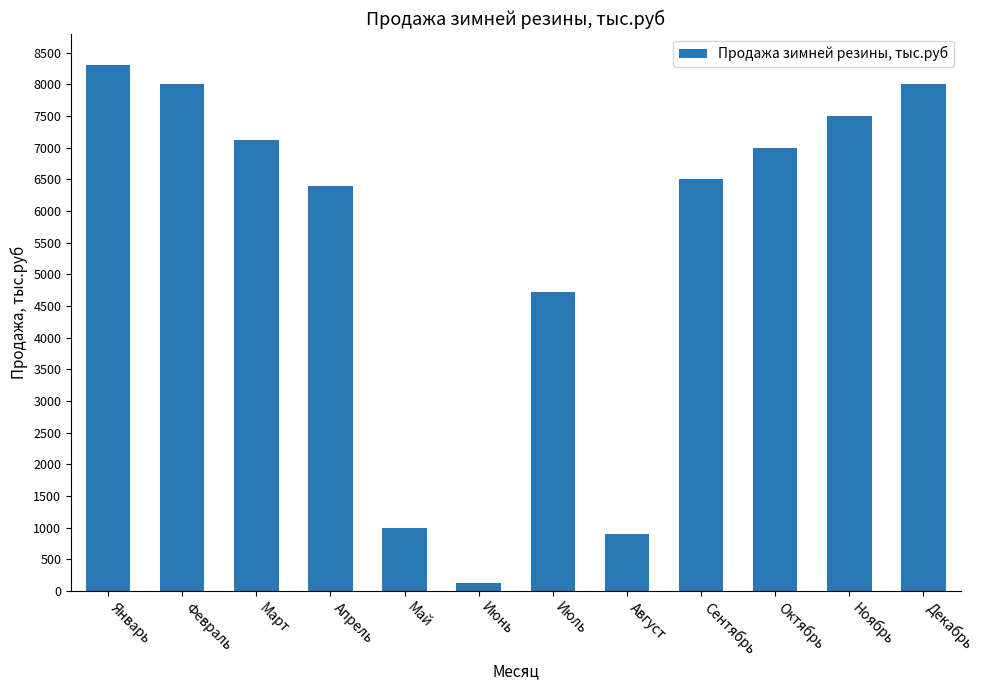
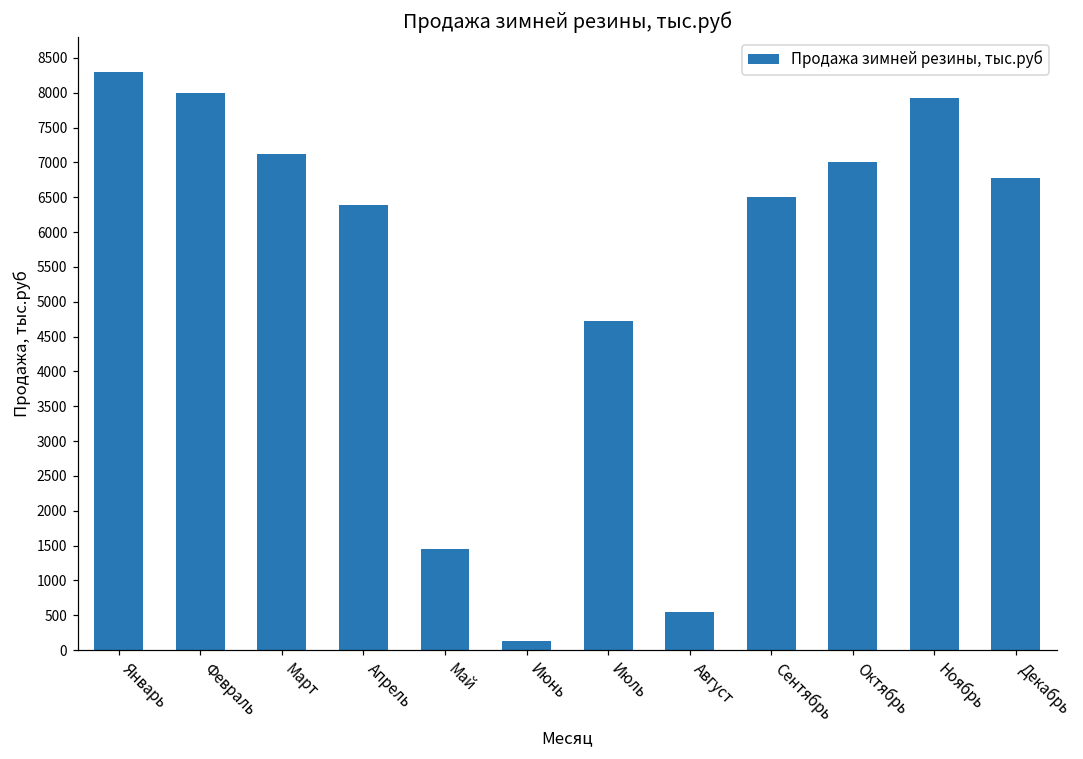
Май: 1000 -> 1400
Август: 900 -> 600
Ноябрь: 7500 -> 7900
Декабрь: 8000 -> 6800
